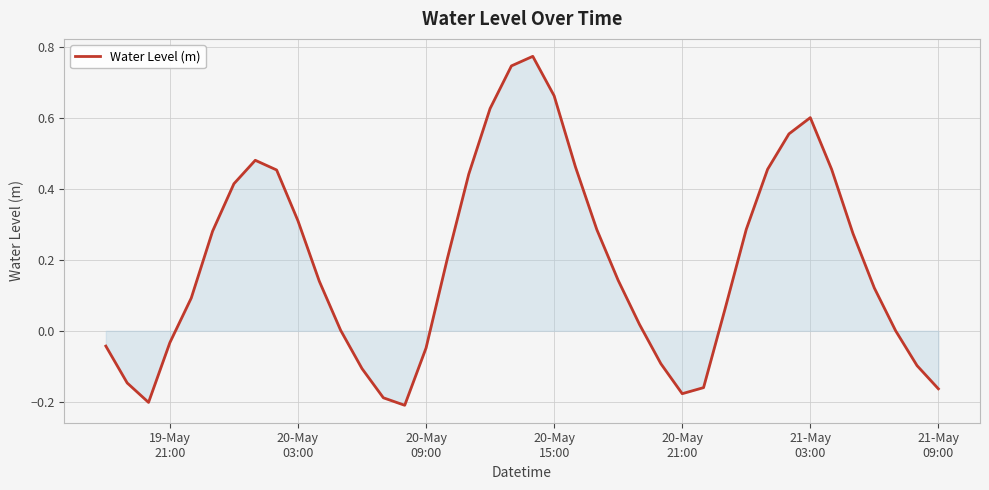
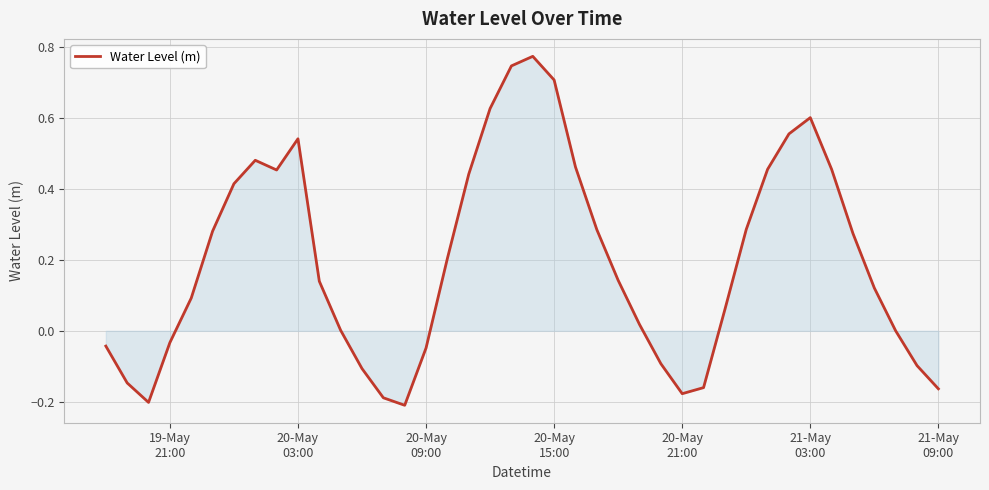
Water Level (m), 20-May 03:00: 0.31 -> 0.54
Water Level (m), 20-May 15:00: 0.66 -> 0.71
